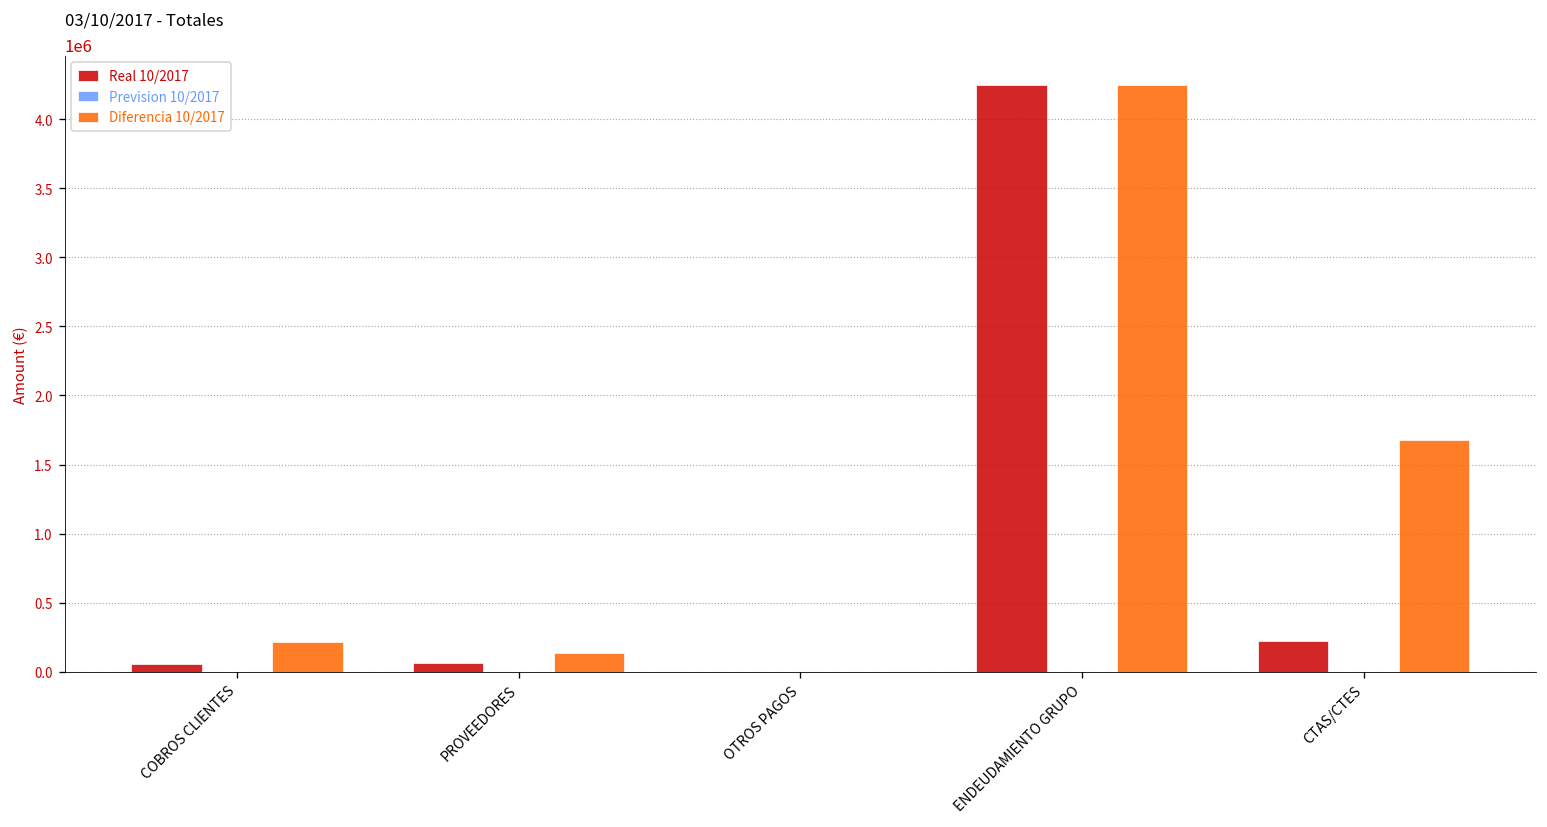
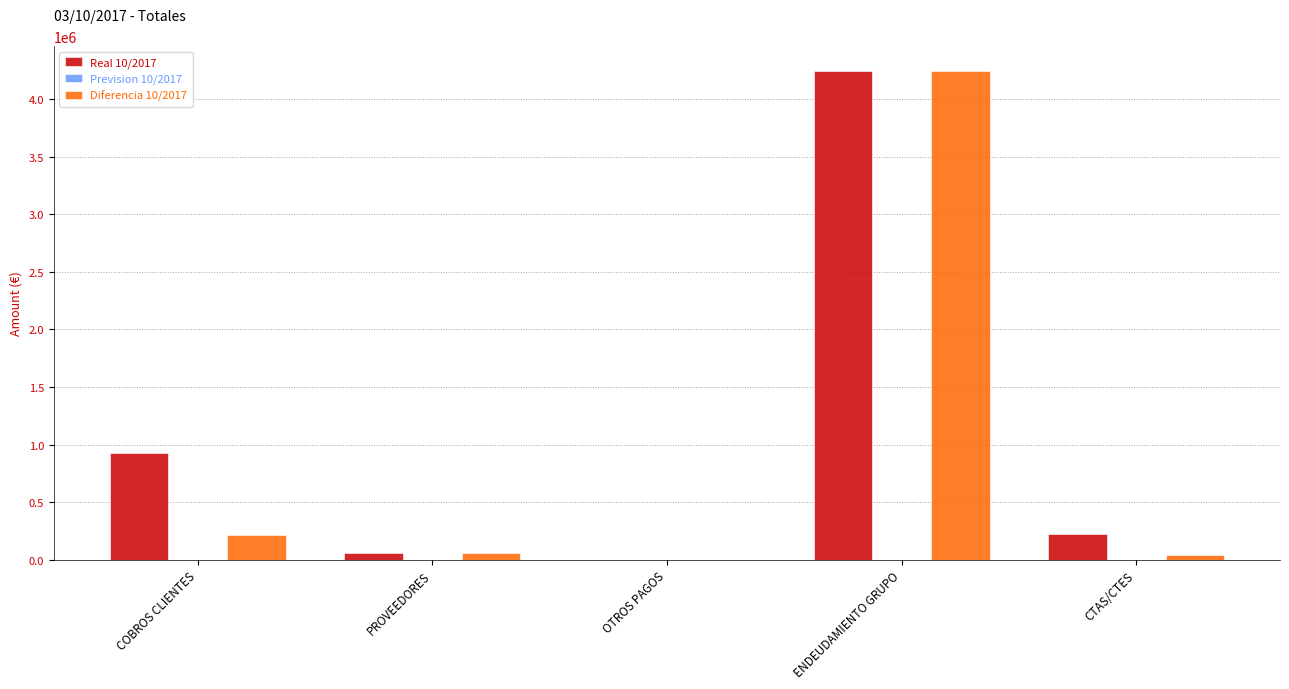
Real 10/2017, COBROS CLIENTES: 60000 -> 930000
Diferencia 10/2017, PROVEEDORES: 140000 -> 60000
Diferencia 10/2017, CTAS/CTES: 1680000 -> 40000
